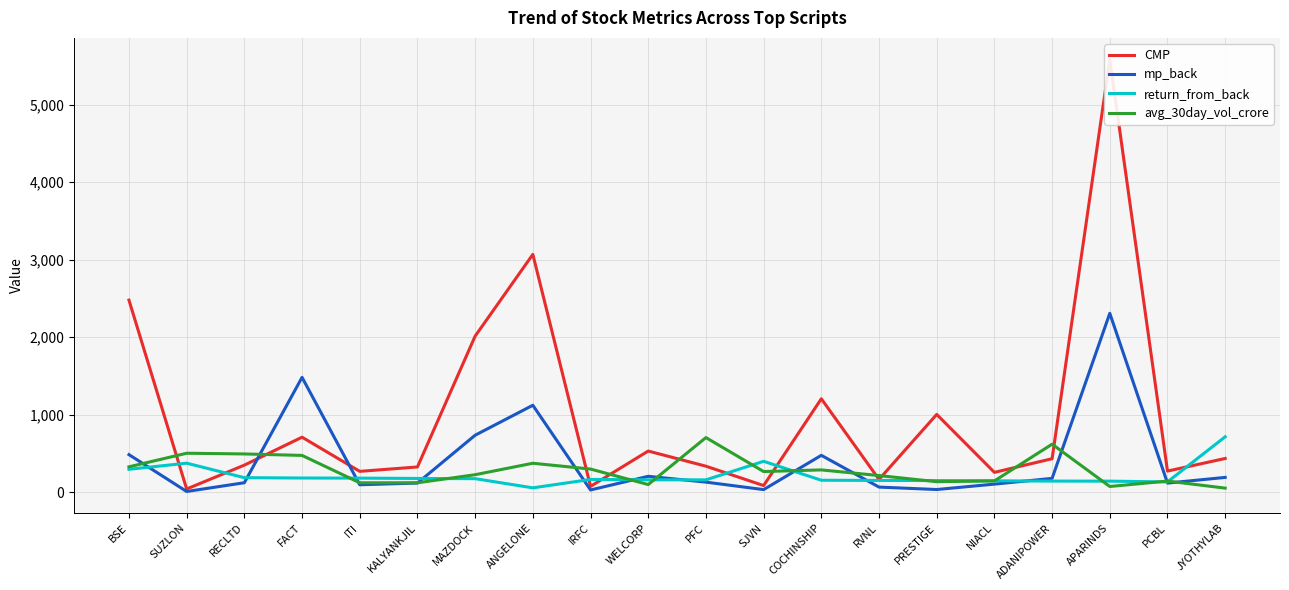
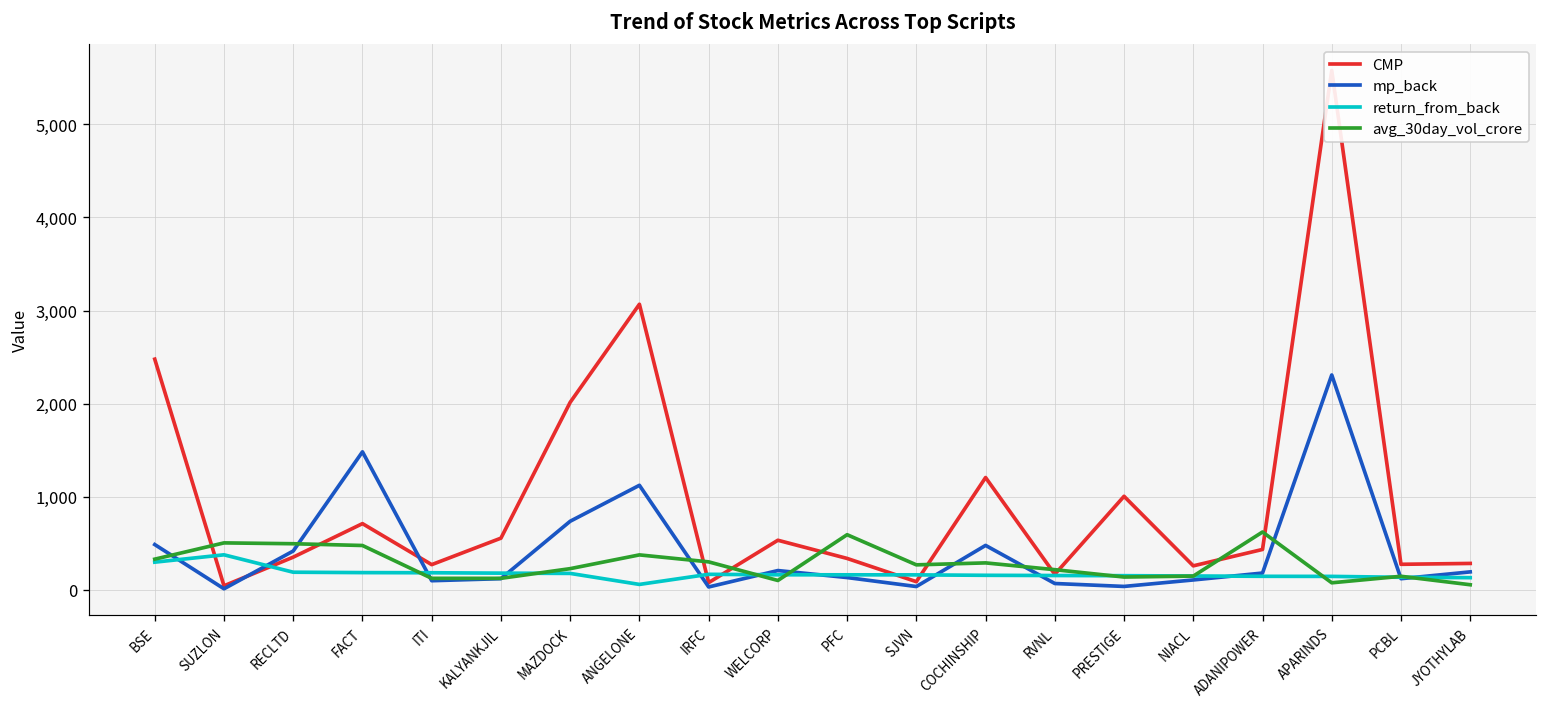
mp_back, RECLTD: 100 -> 400
CMP, KALYANKJIL: 300 -> 600
avg_30day_vol_crore, PFC: 700 -> 600
return_from_back, SJVN: 400 -> 200
CMP, JYOTHYLAB: 400 -> 300
return_from_back, JYOTHYLAB: 700 -> 100
